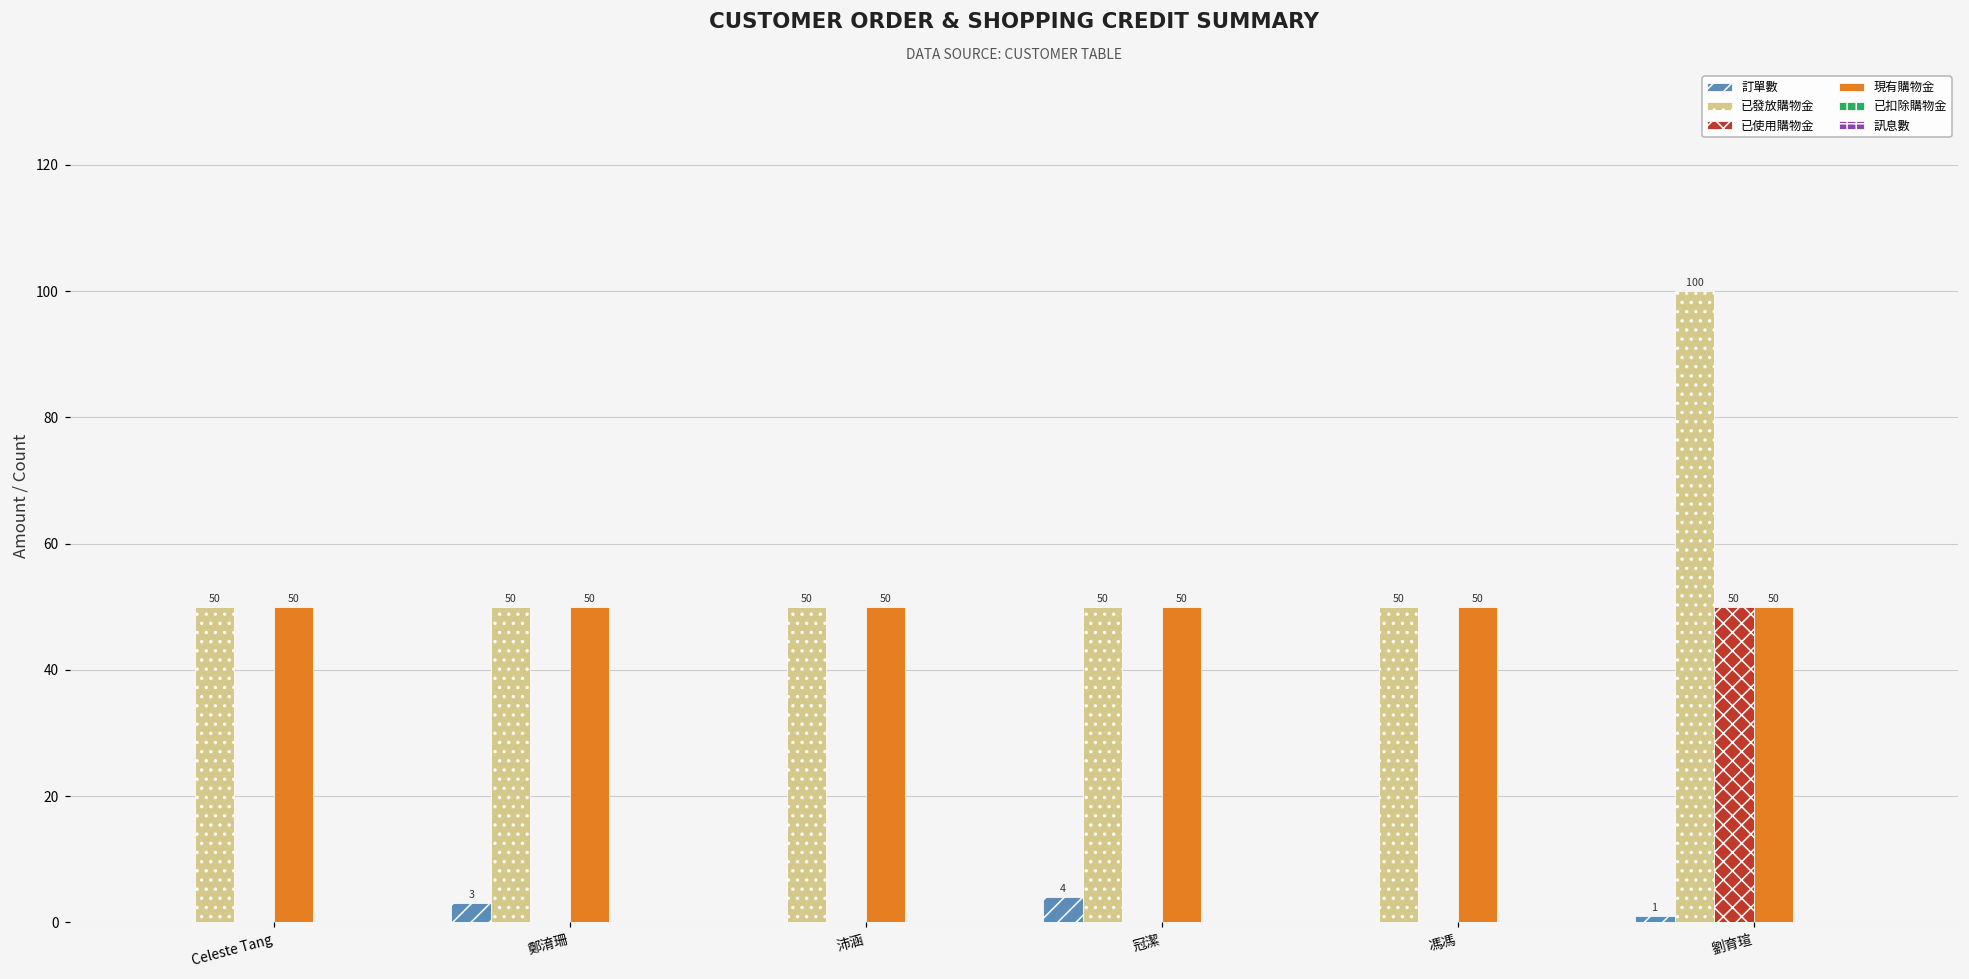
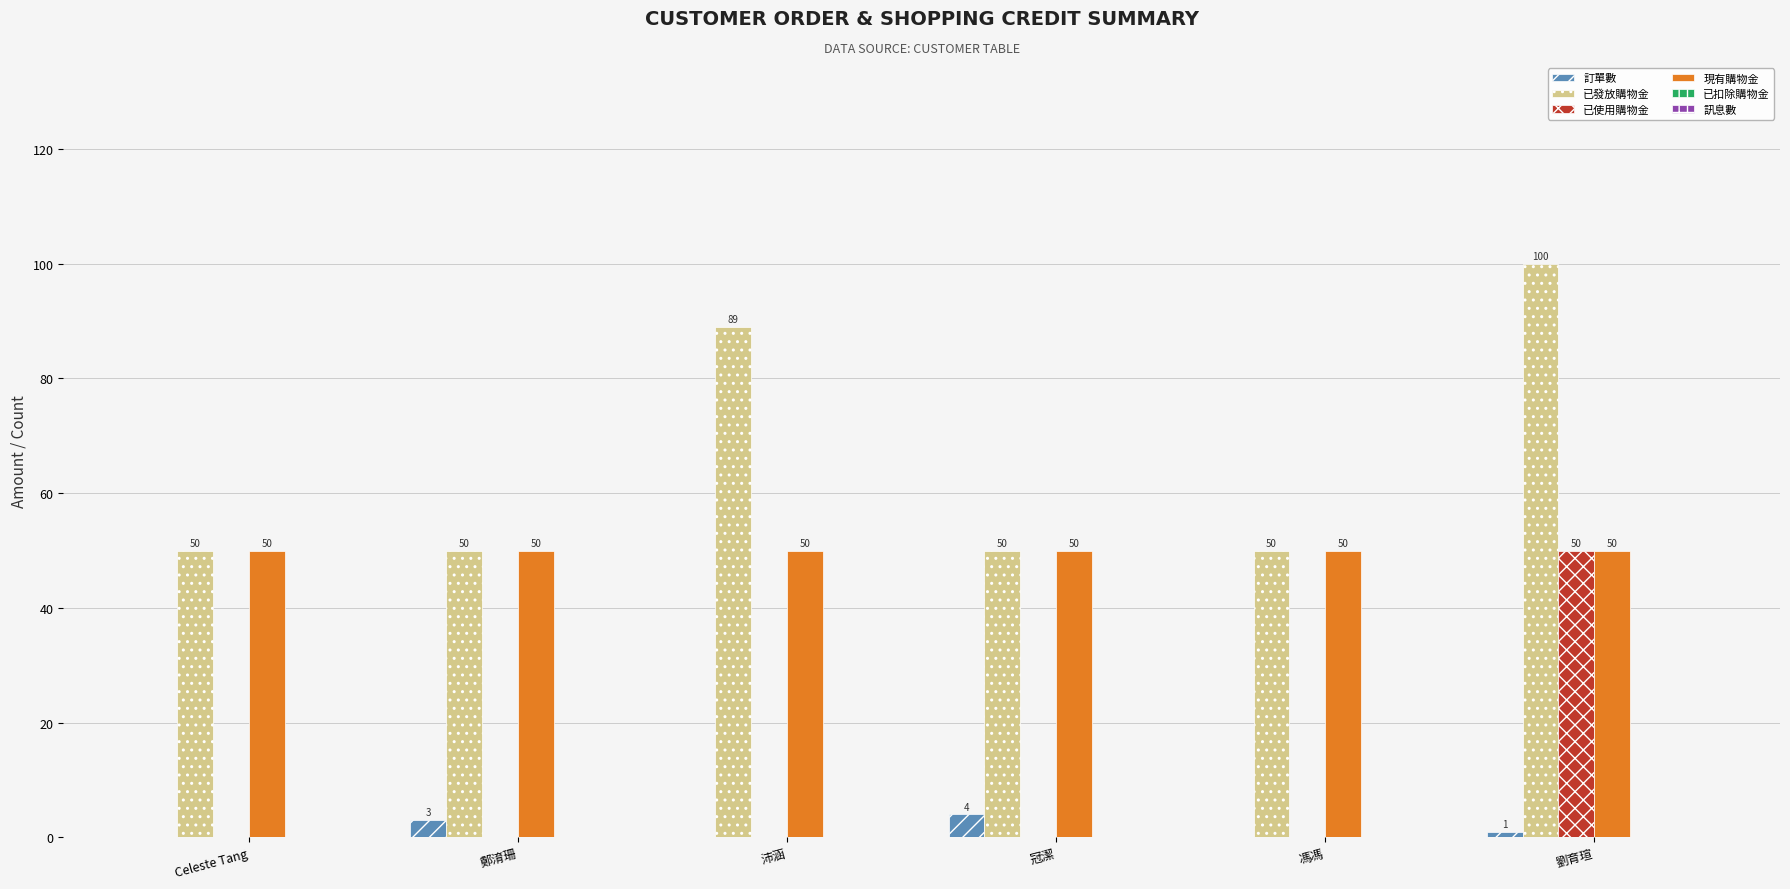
已發放購物金, 沛涵: 50 -> 89
